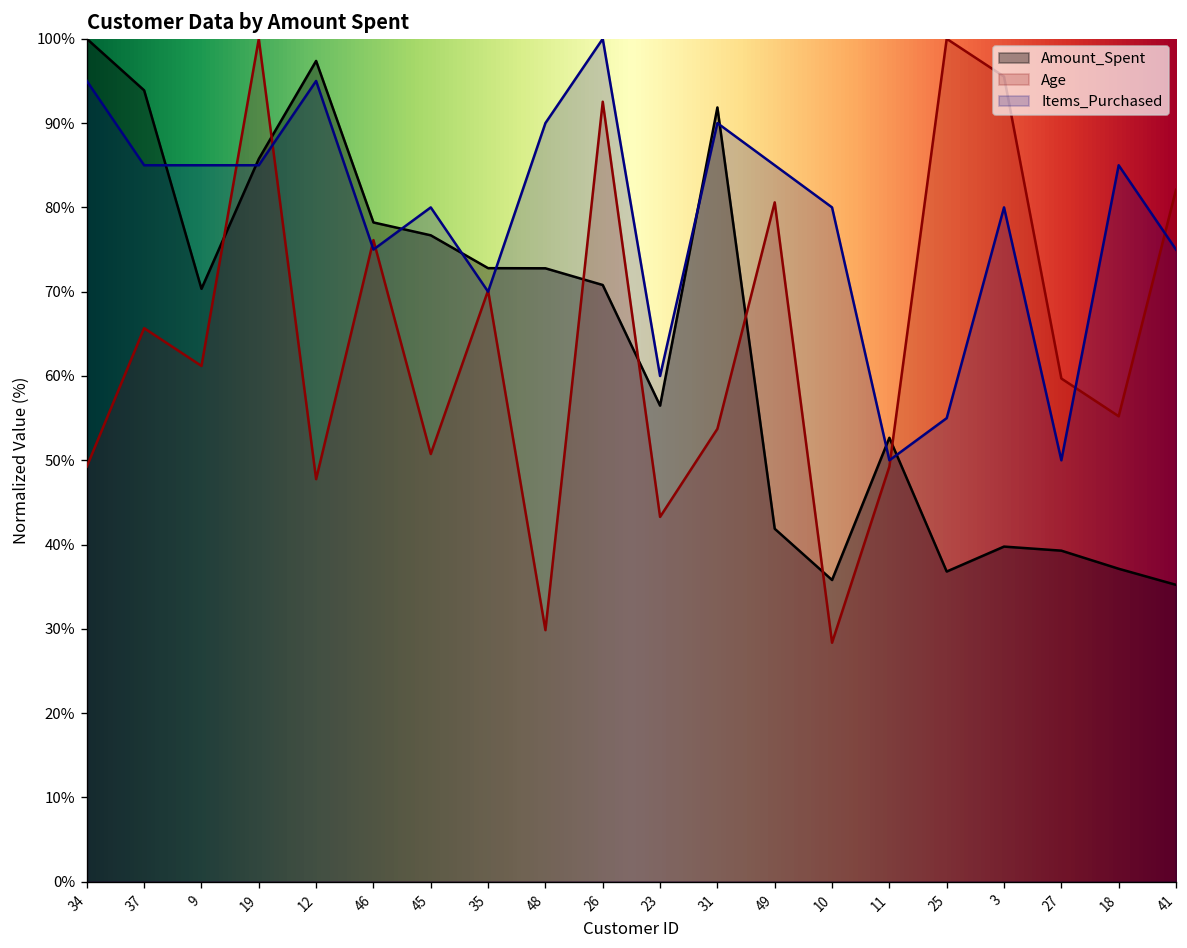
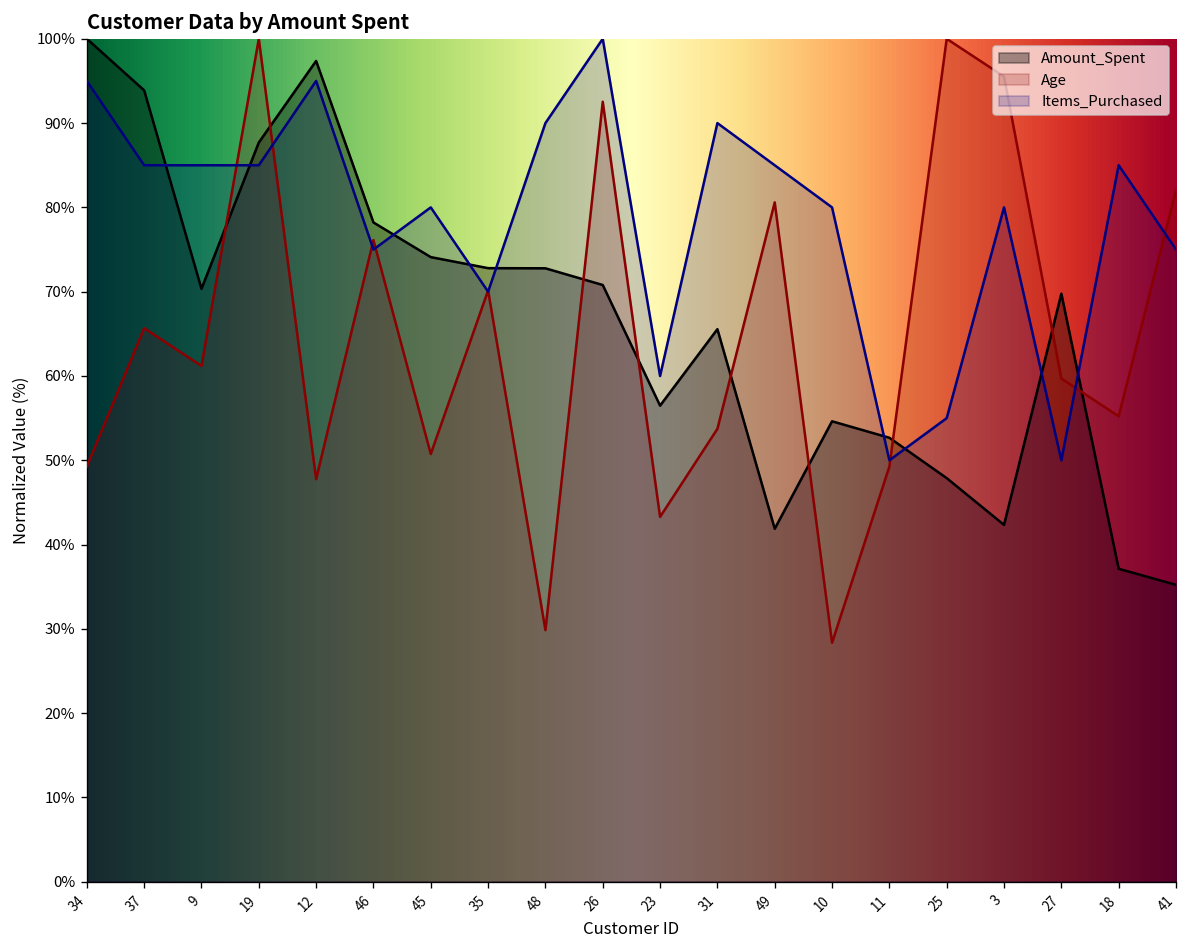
Amount_Spent, 19: 86% -> 88%
Amount_Spent, 45: 77% -> 74%
Amount_Spent, 31: 92% -> 66%
Amount_Spent, 10: 36% -> 55%
Amount_Spent, 25: 37% -> 48%
Amount_Spent, 3: 40% -> 42%
Amount_Spent, 27: 39% -> 70%
